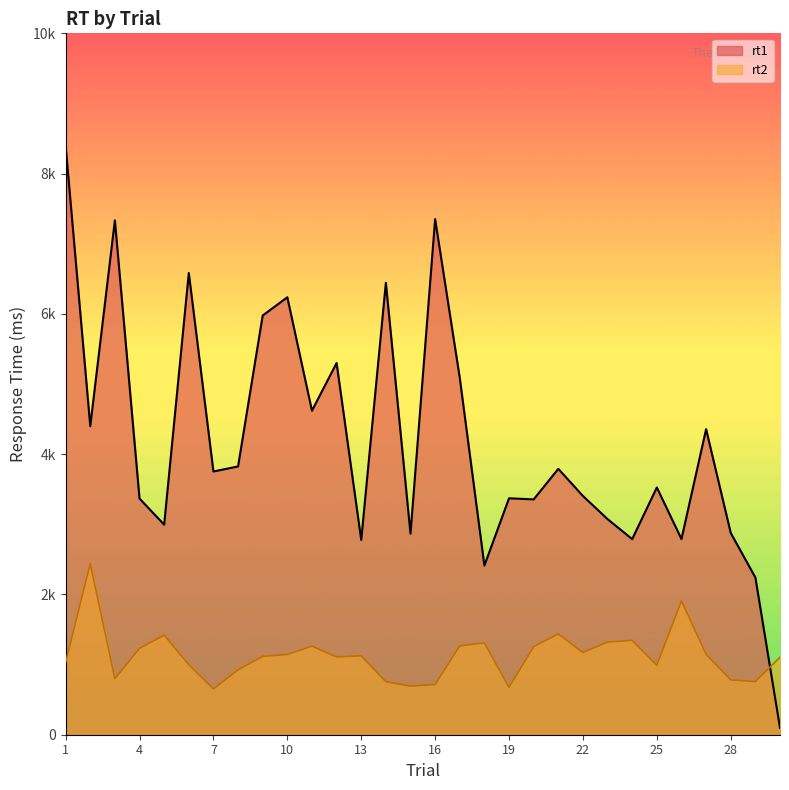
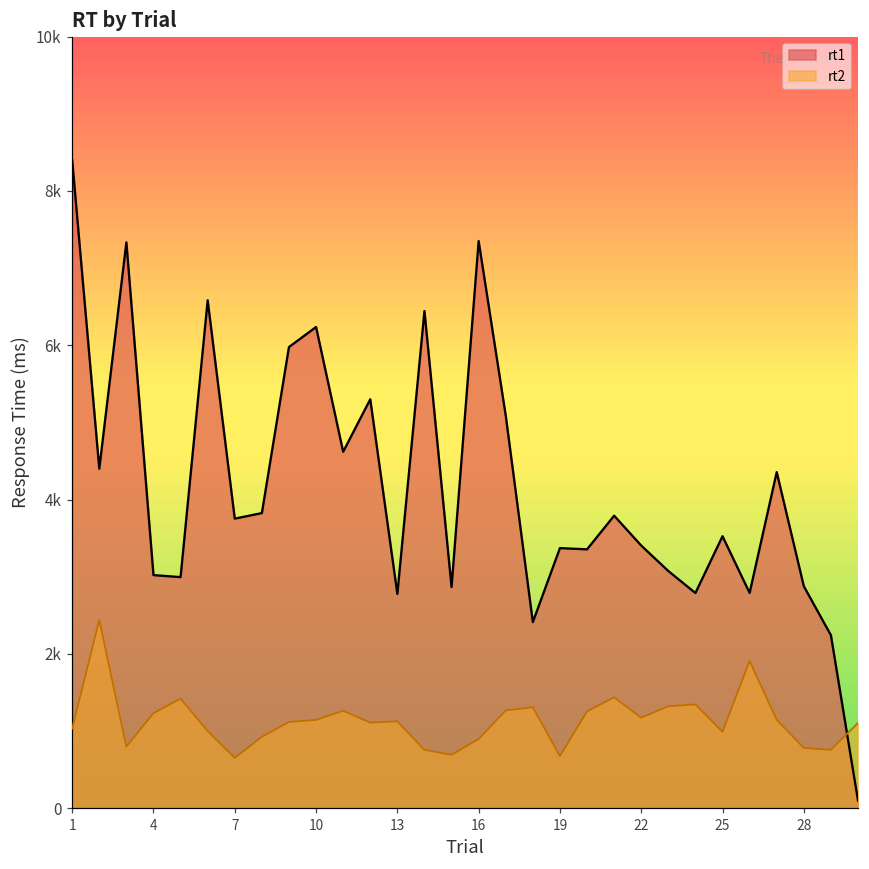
rt1, 4: 3400 -> 3000
rt2, 16: 700 -> 900
